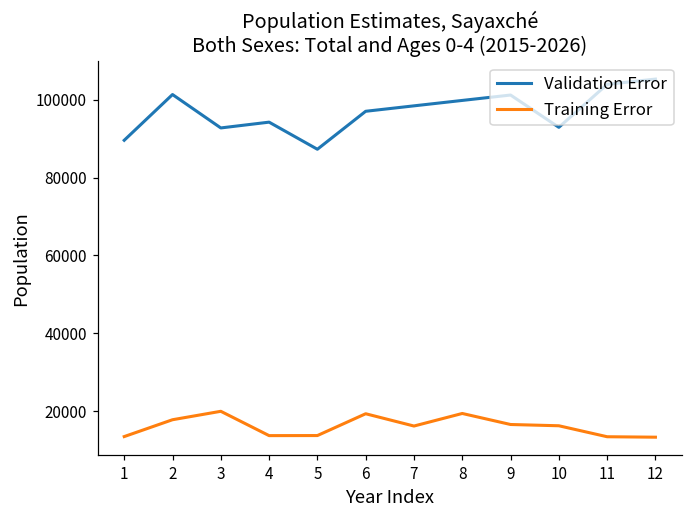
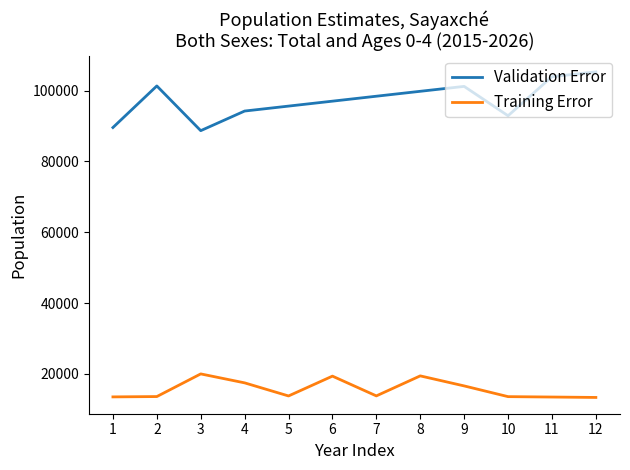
Training Error, 2: 18000 -> 14000
Validation Error, 3: 93000 -> 89000
Training Error, 4: 14000 -> 17000
Validation Error, 5: 87000 -> 96000
Training Error, 7: 16000 -> 14000
Training Error, 10: 16000 -> 14000
